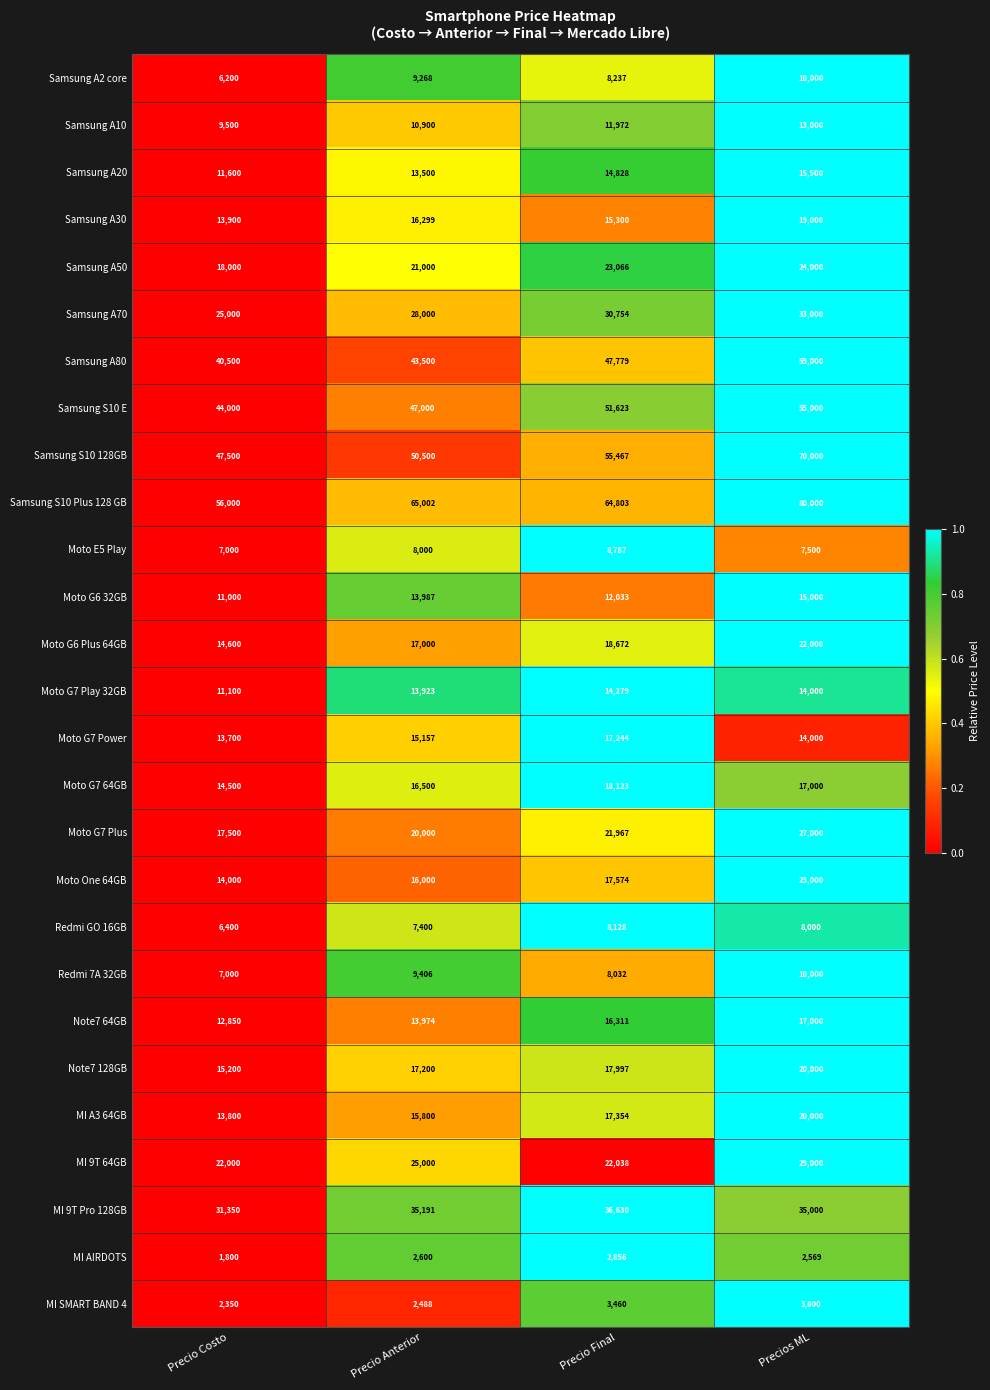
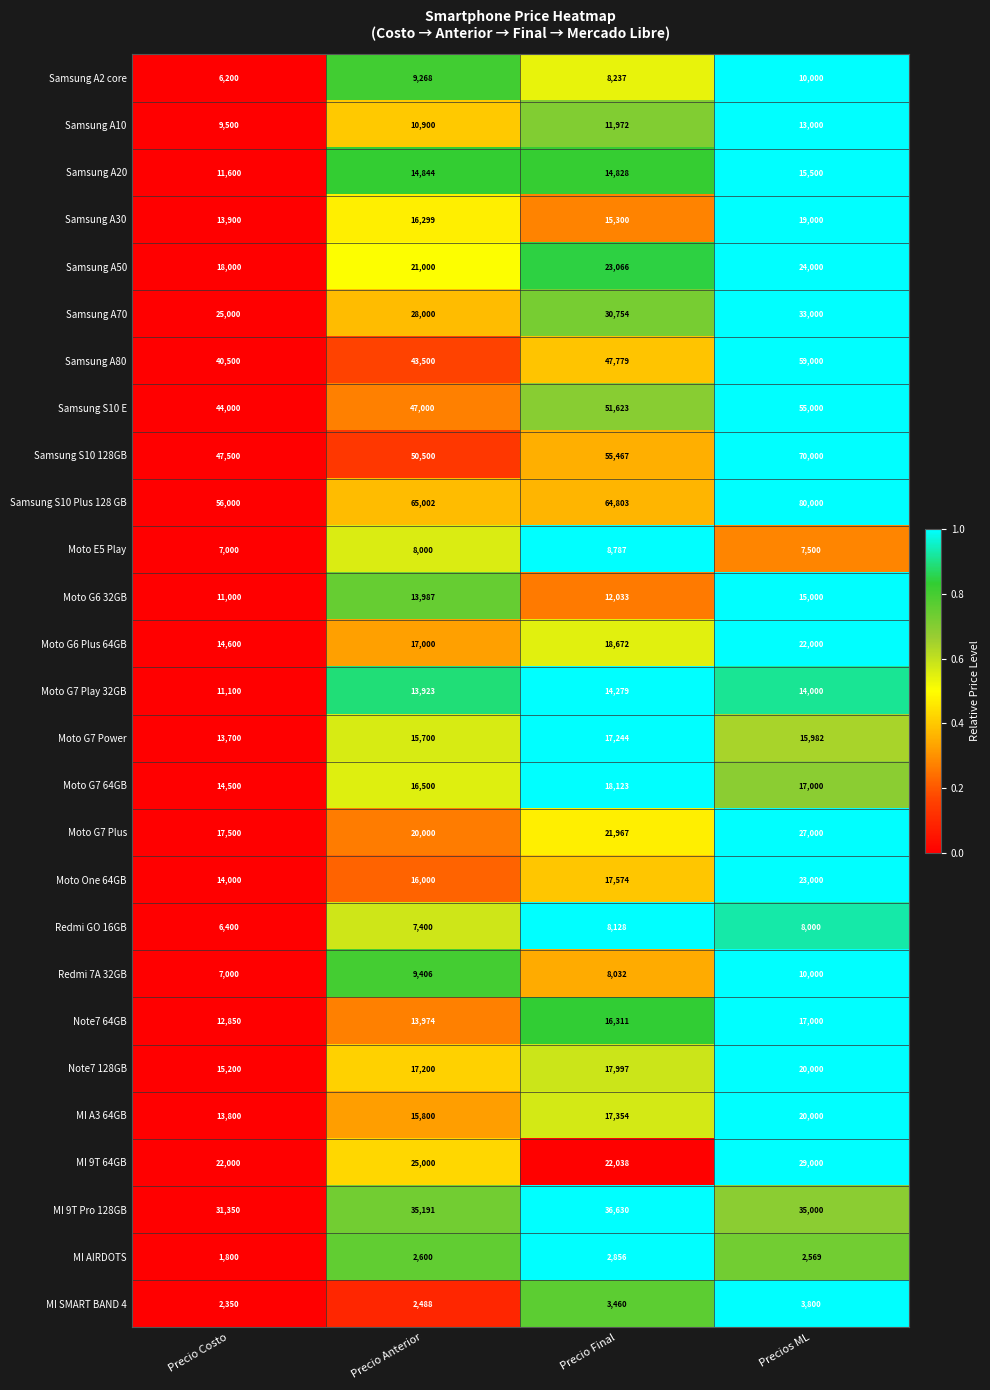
Samsung A20, Precio Anterior: 13,500 -> 14,844
Moto G7 Power, Precio Anterior: 15,157 -> 15,700
Moto G7 Power, Precios ML: 14,000 -> 15,982
